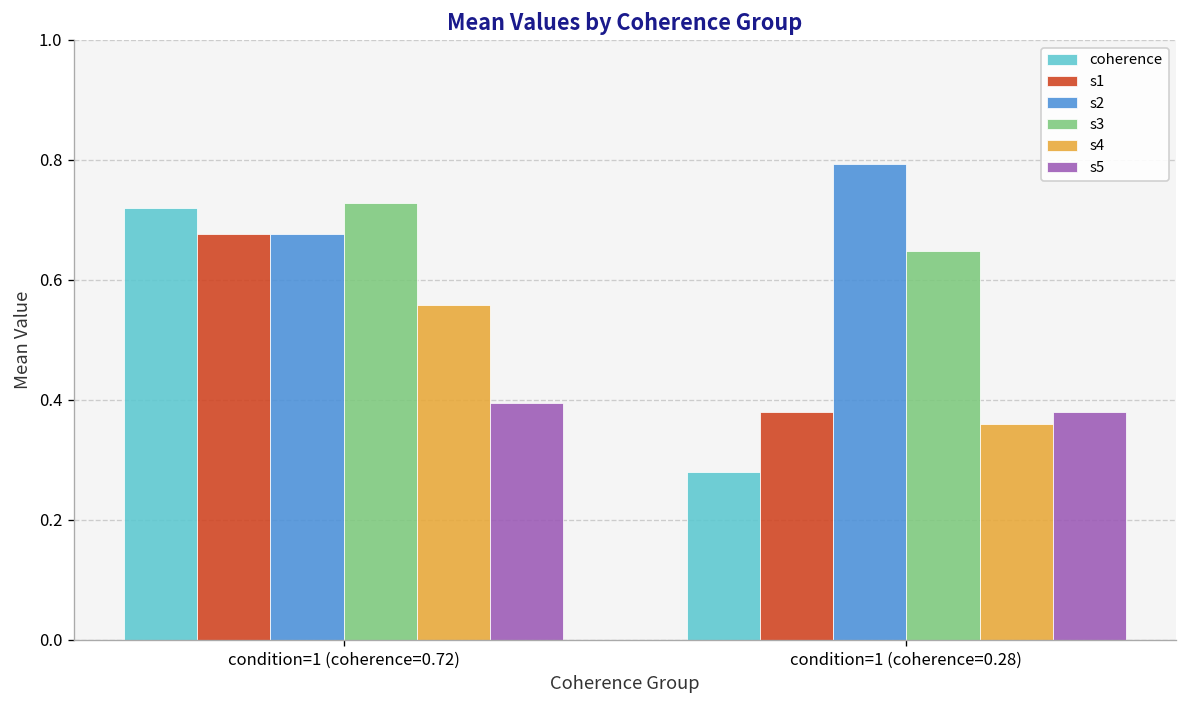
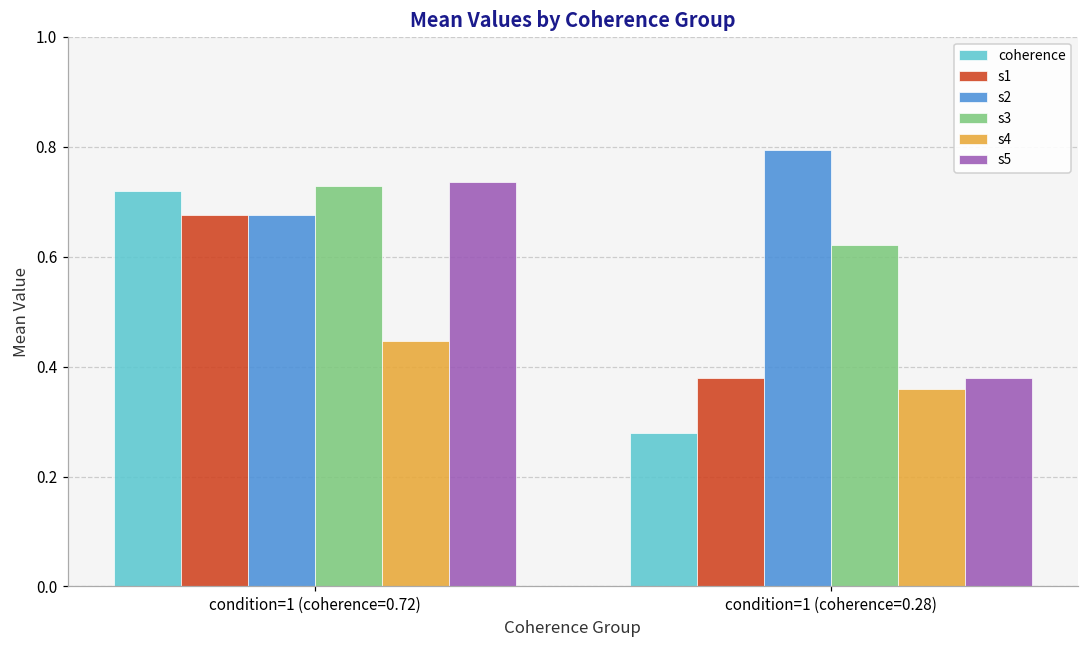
s4, condition=1 (coherence=0.72): 0.56 -> 0.45
s5, condition=1 (coherence=0.72): 0.40 -> 0.74
s3, condition=1 (coherence=0.28): 0.65 -> 0.62
